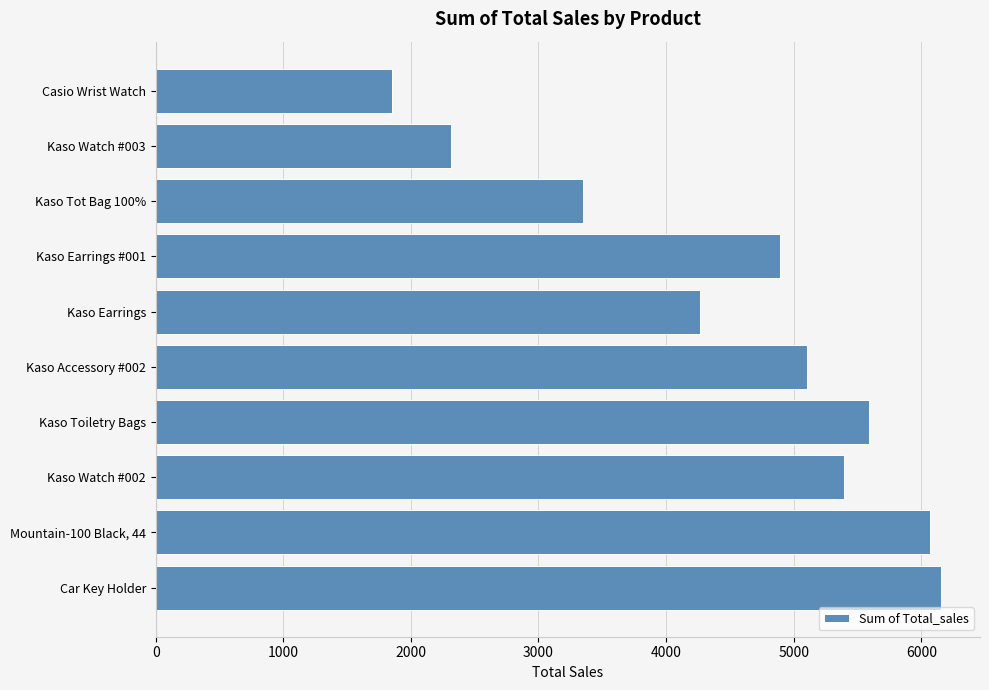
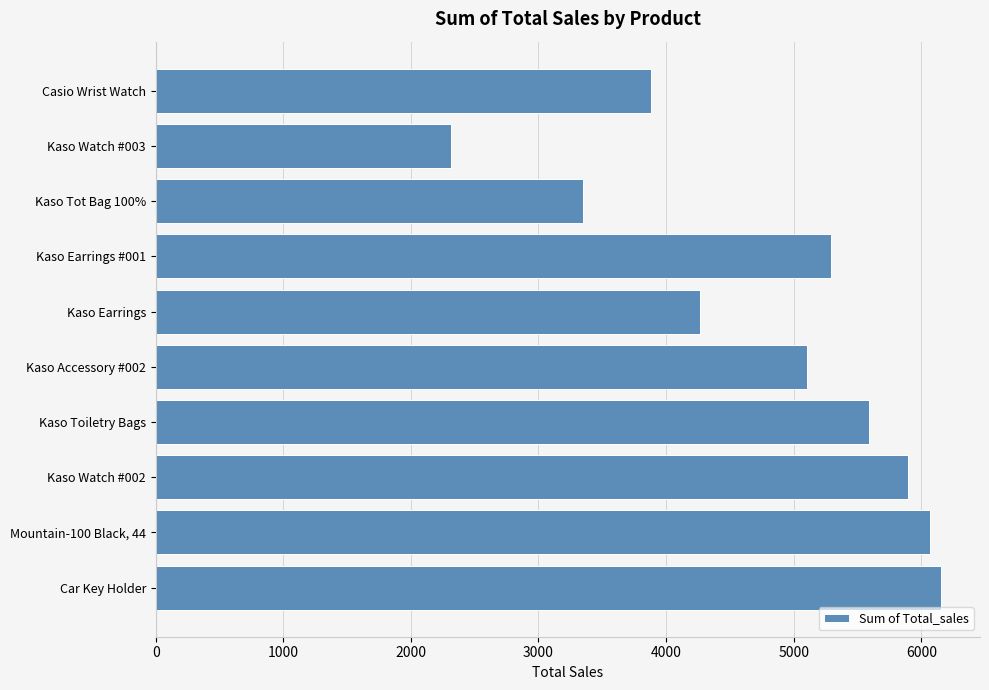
Casio Wrist Watch: 1850 -> 3880
Kaso Earrings #001: 4890 -> 5290
Kaso Watch #002: 5390 -> 5900
